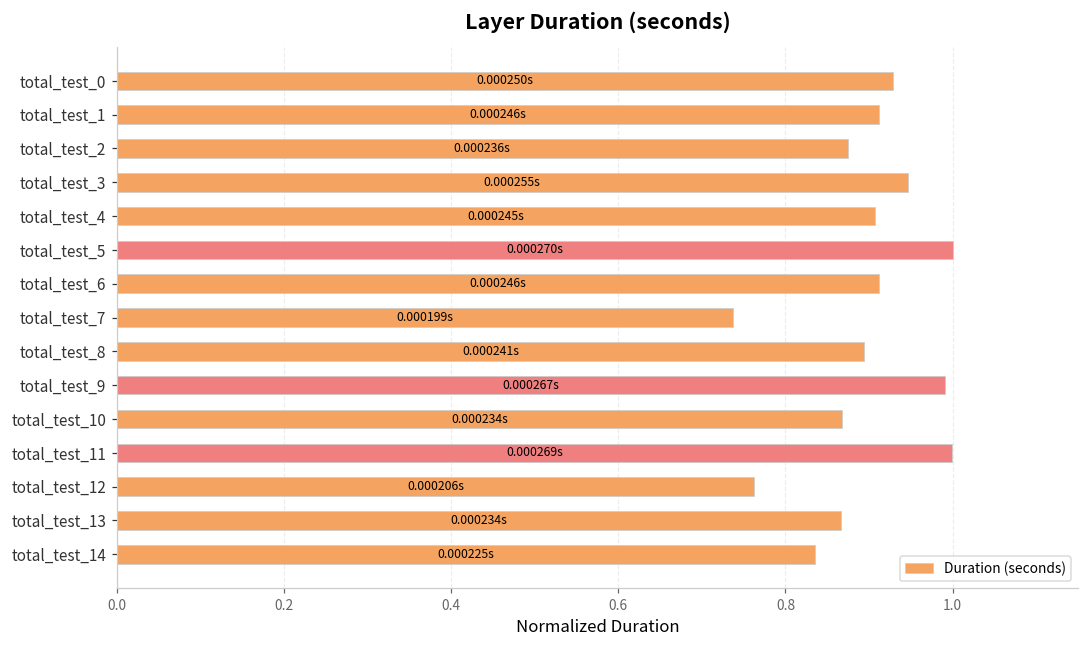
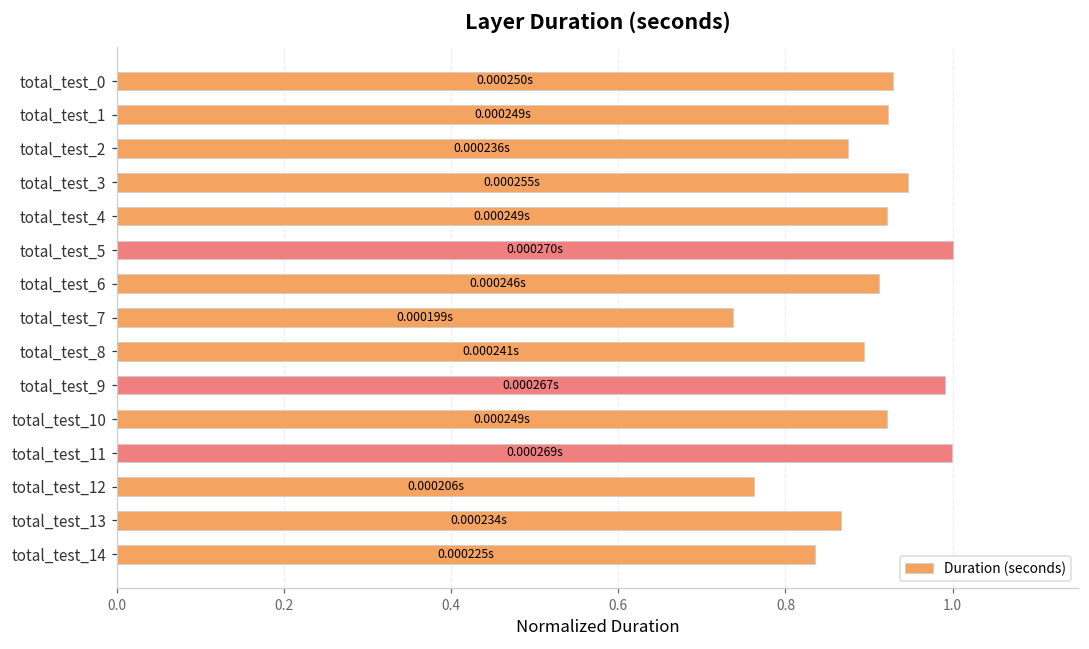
total_test_1: 0.000246s -> 0.000249s
total_test_4: 0.000245s -> 0.000249s
total_test_10: 0.000234s -> 0.000249s
